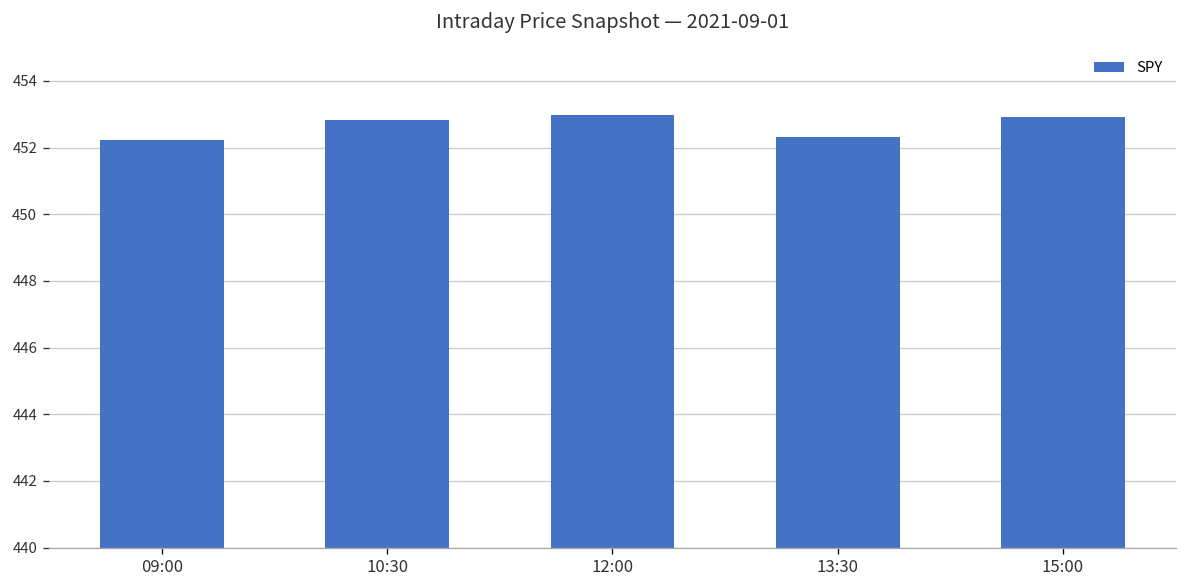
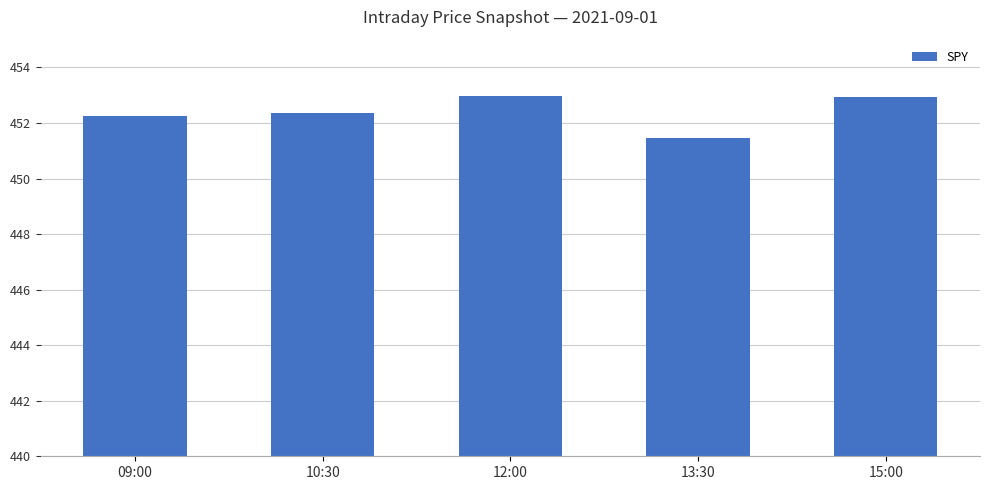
10:30: 452.8 -> 452.4
13:30: 452.3 -> 451.4
